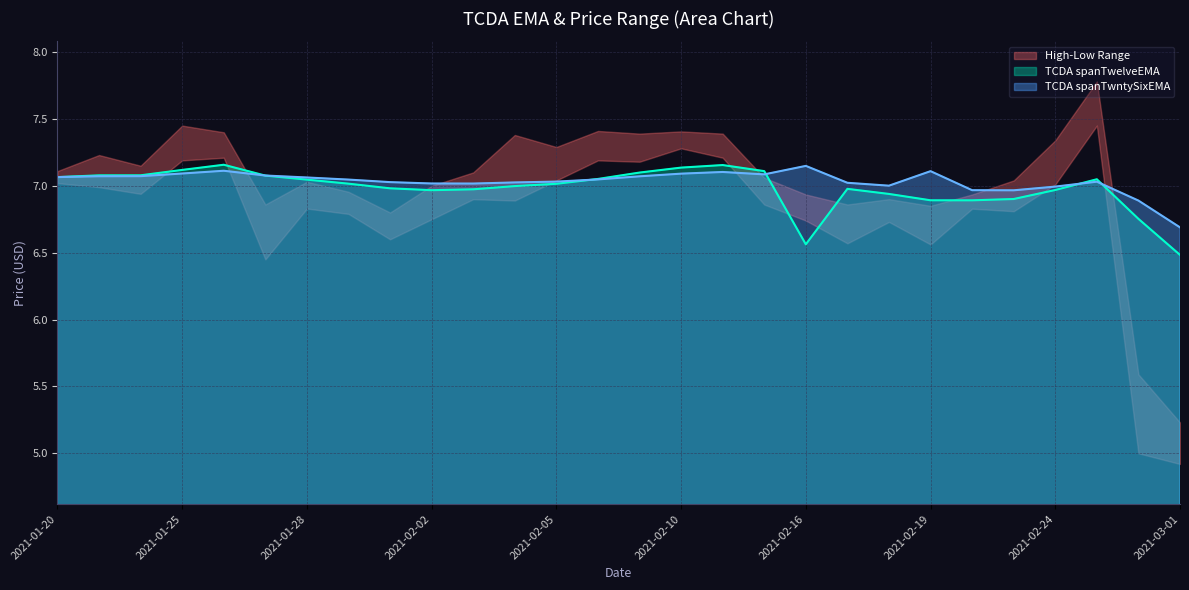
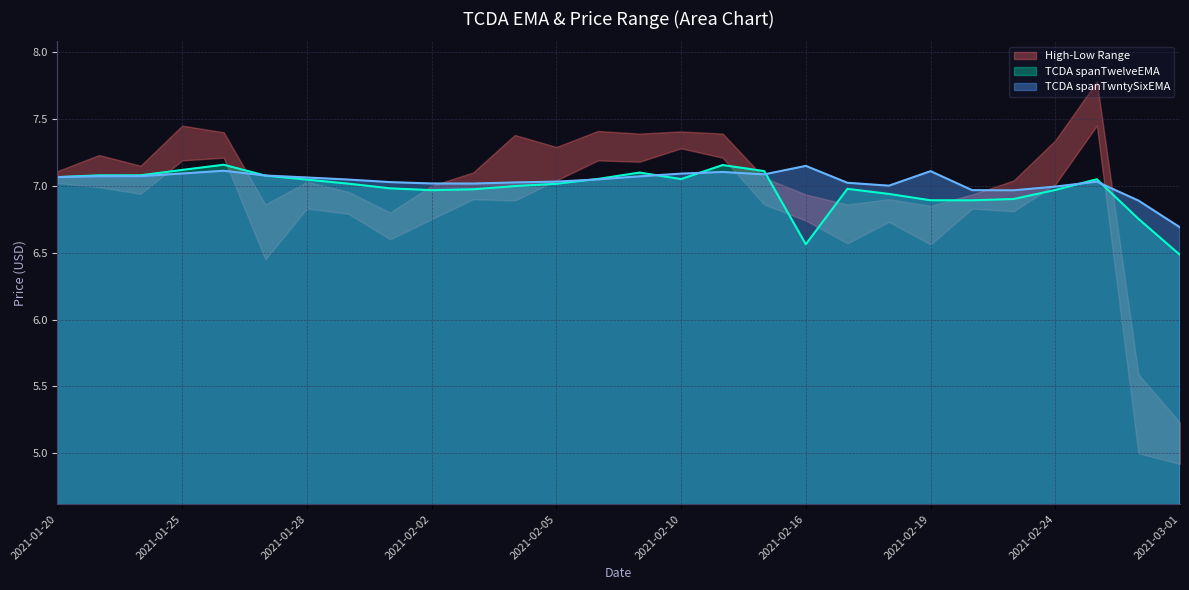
TCDA spanTwelveEMA, 2021-02-10: 7.14 -> 7.05
